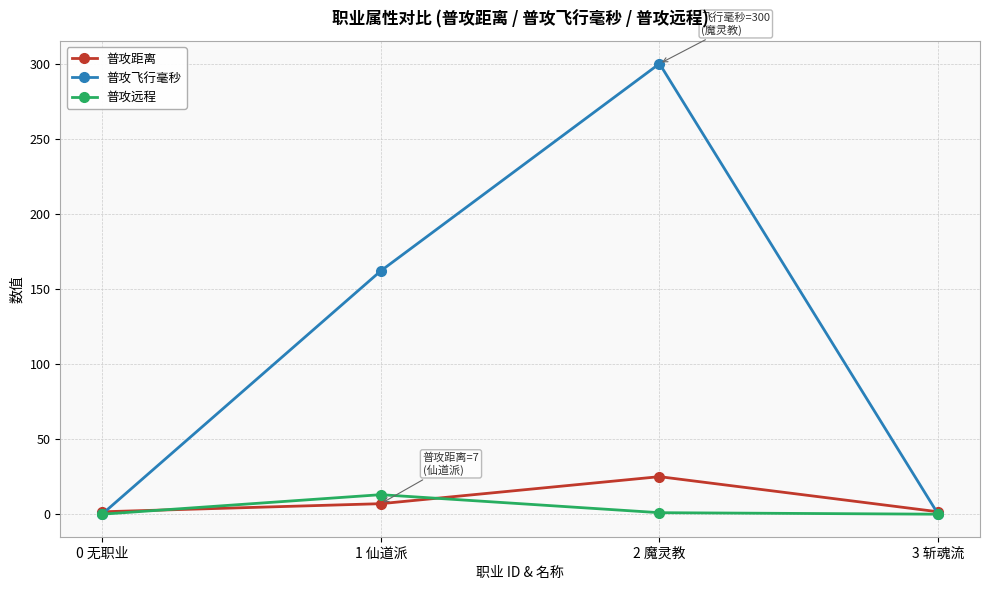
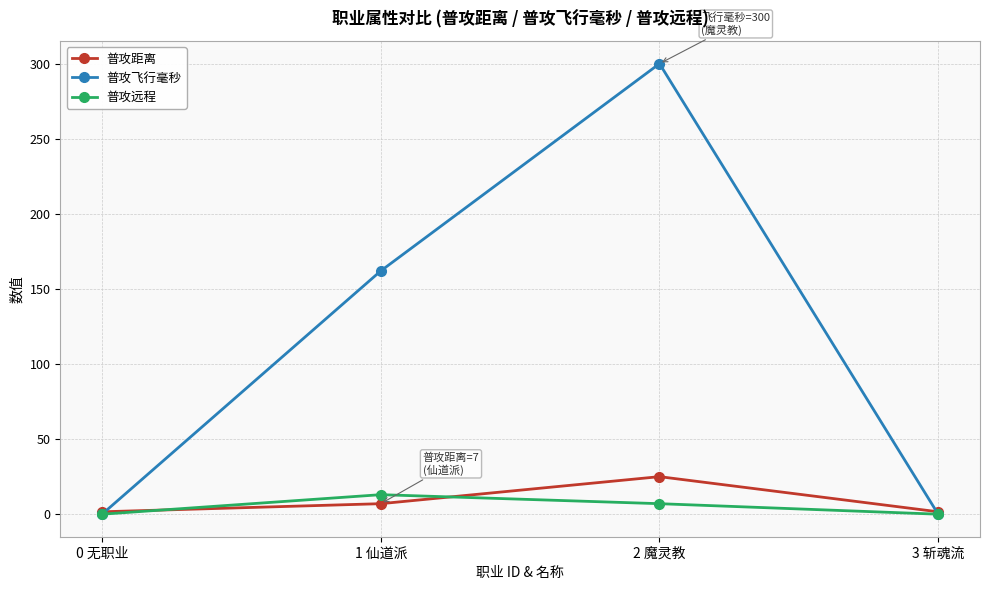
普攻远程, 2 魔灵教: 1 -> 7
